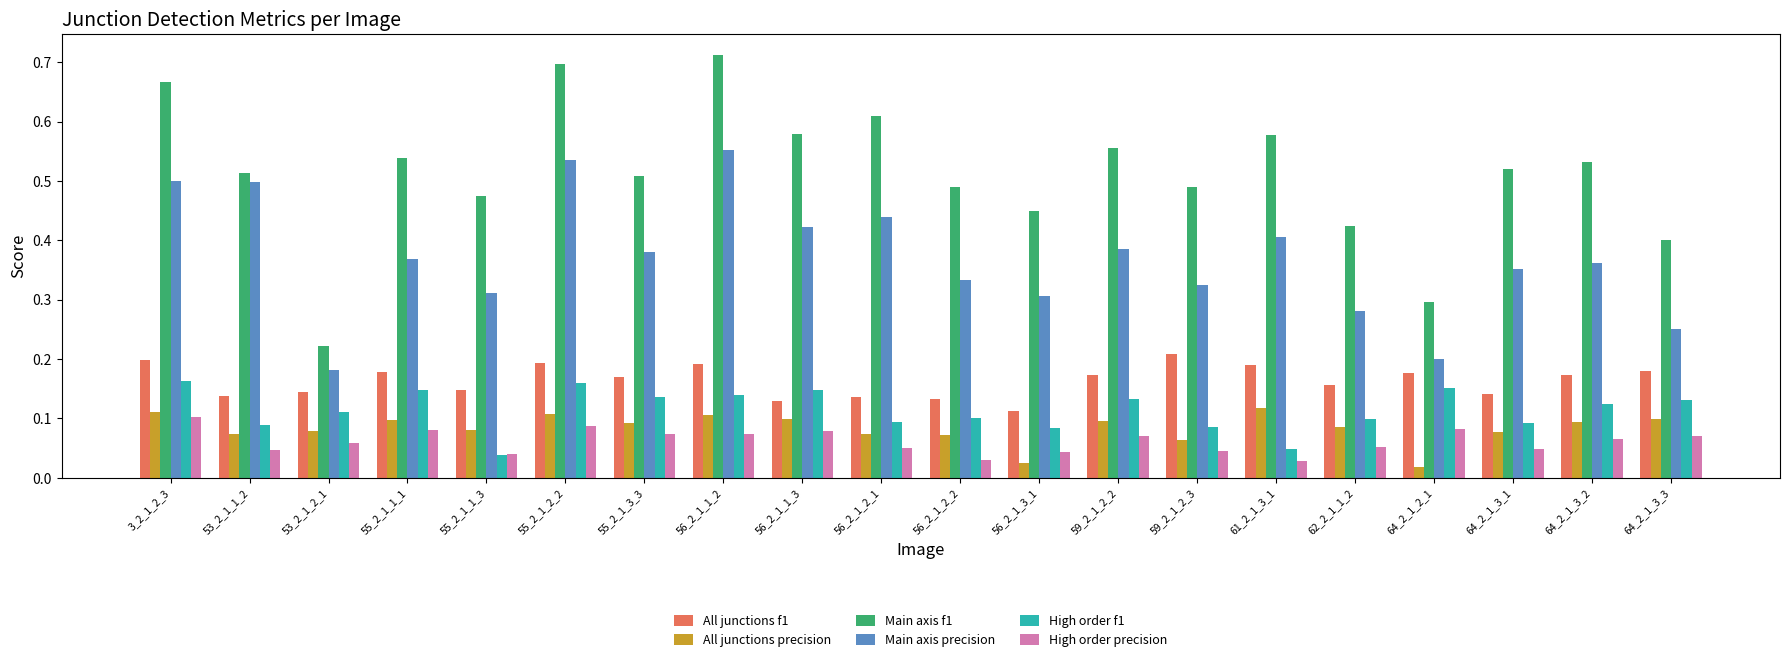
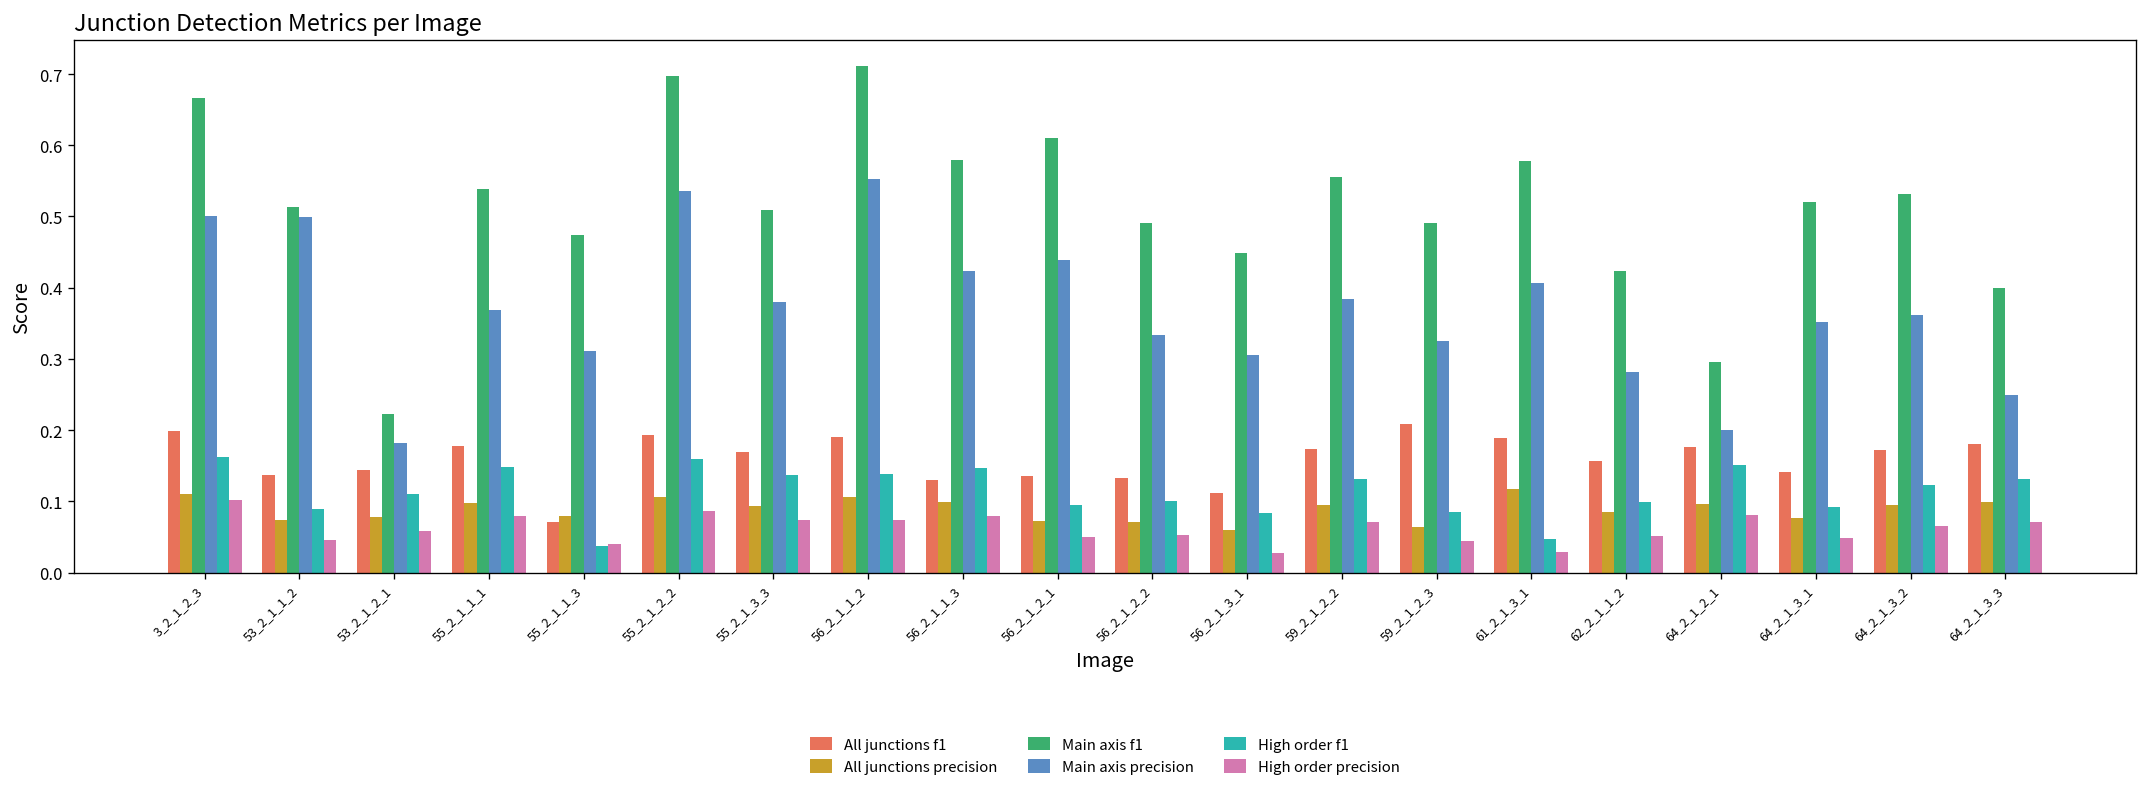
All junctions f1, 55_2_1_1_3: 0.15 -> 0.07
High order precision, 56_2_1_2_2: 0.03 -> 0.05
All junctions precision, 56_2_1_3_1: 0.02 -> 0.06
High order precision, 56_2_1_3_1: 0.04 -> 0.03
All junctions precision, 64_2_1_2_1: 0.02 -> 0.10
